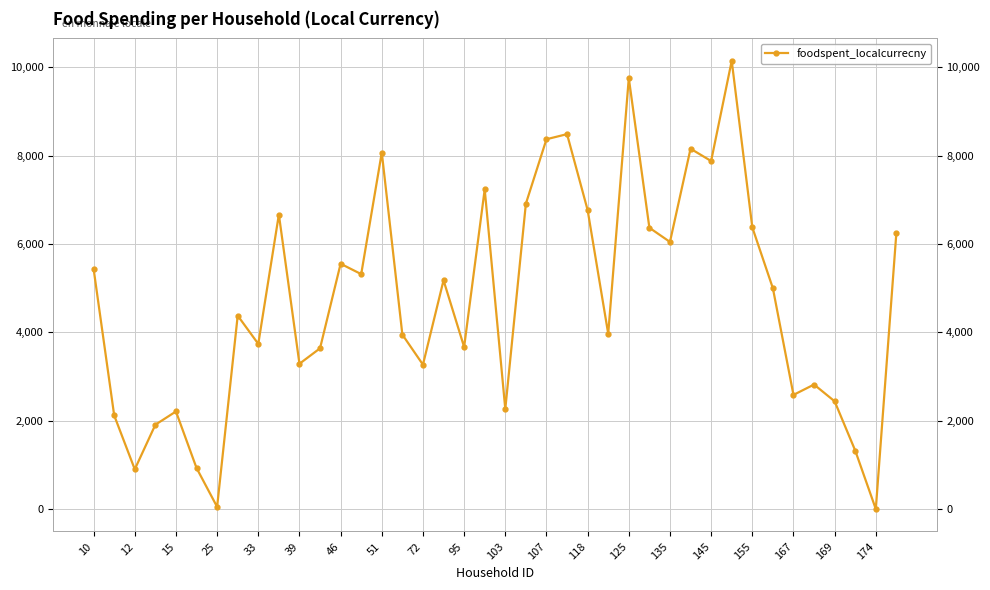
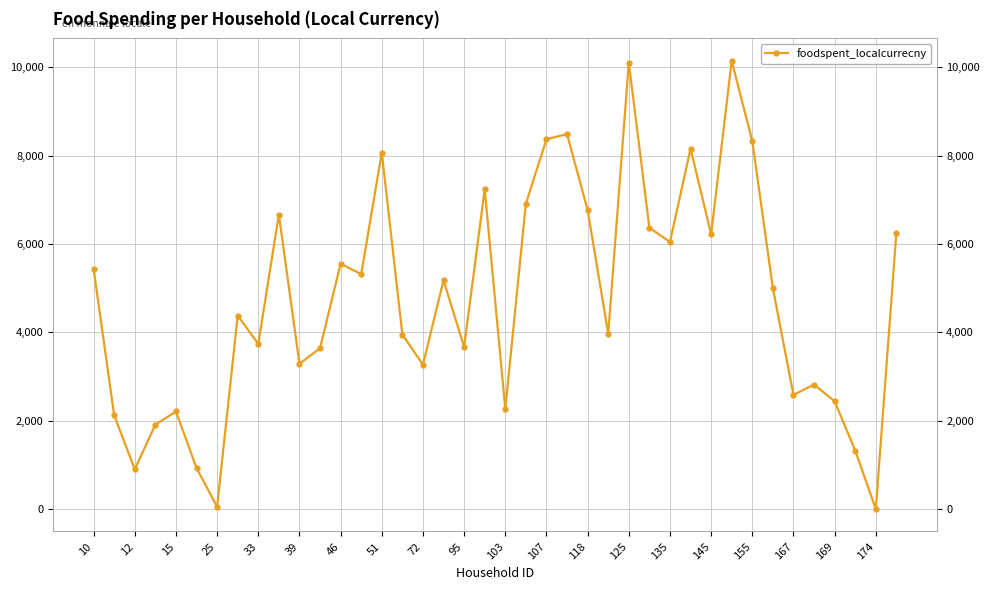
125: 9,800 -> 10,100
145: 7,900 -> 6,200
155: 6,400 -> 8,300
